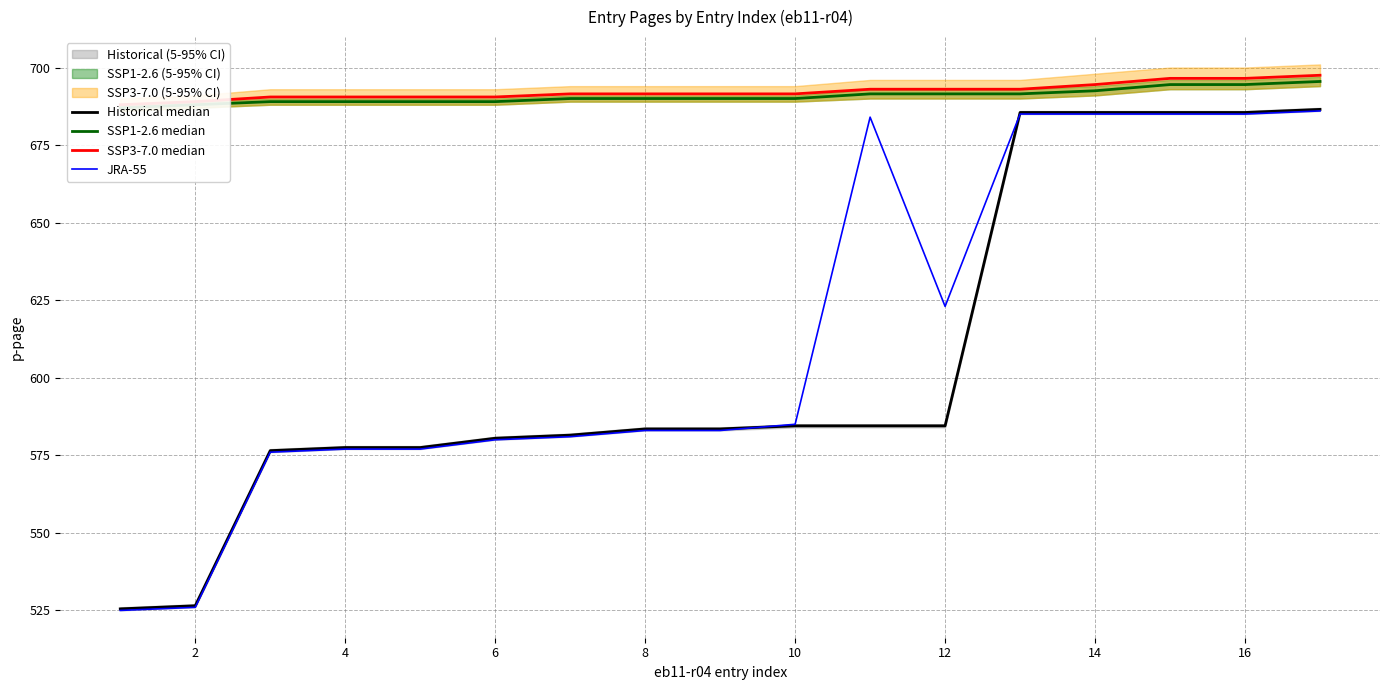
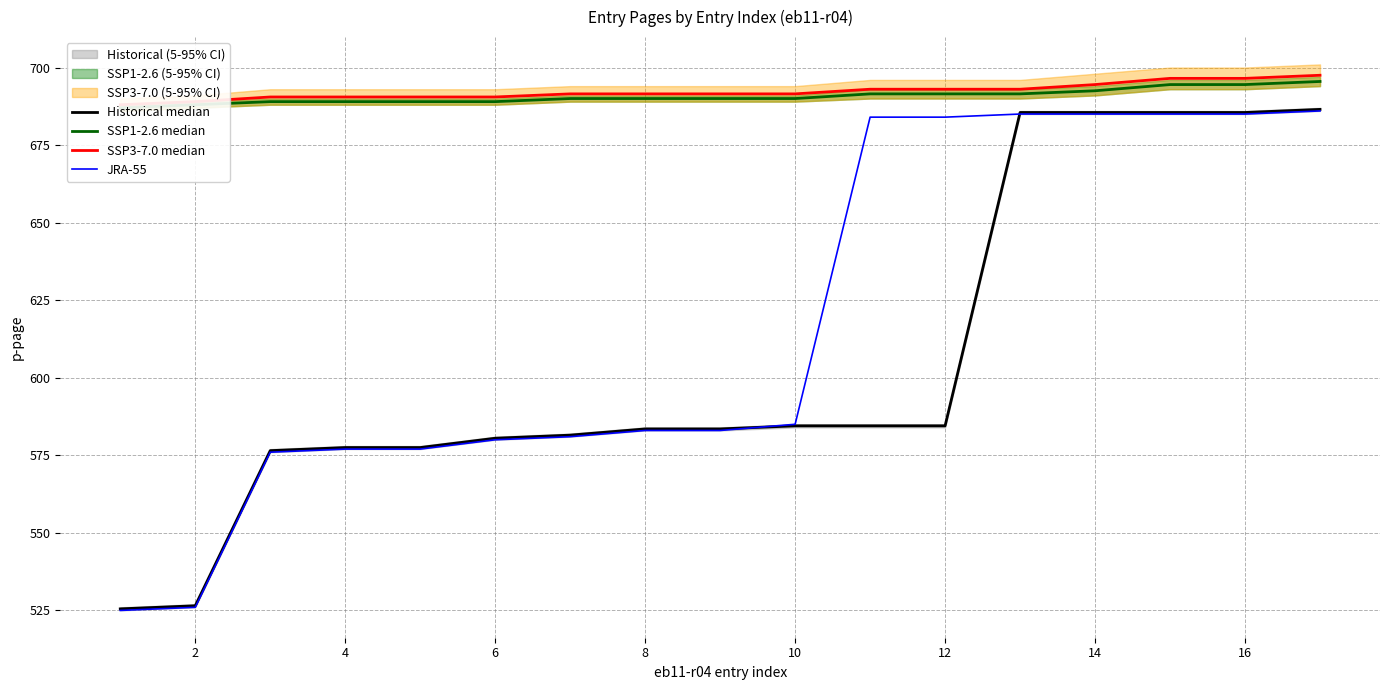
JRA-55, 12: 623 -> 684
